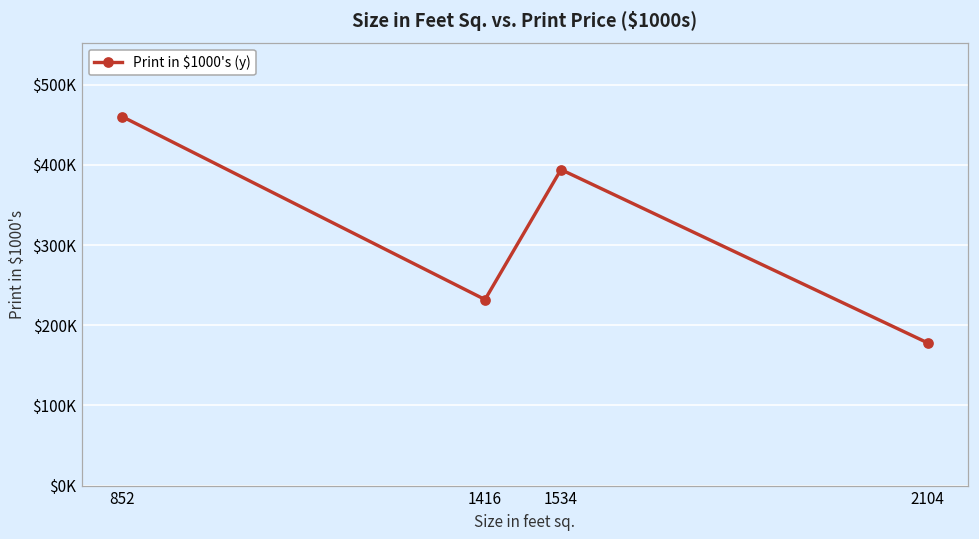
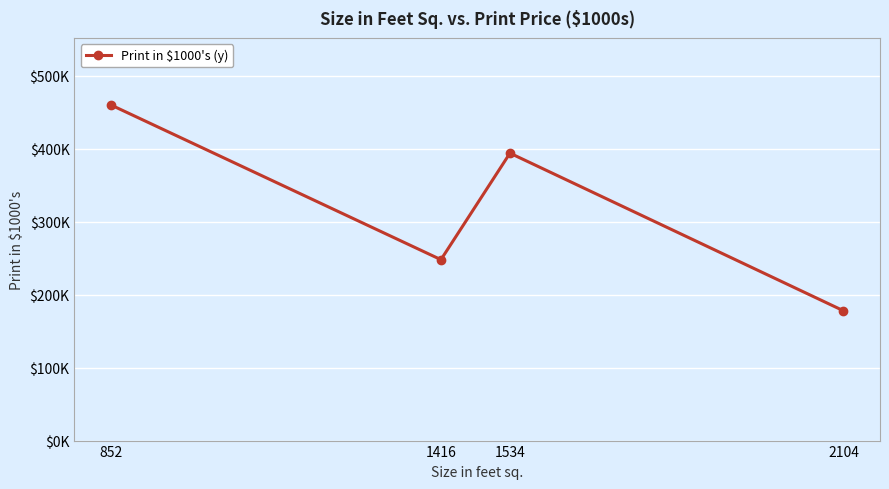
1416: $230000 -> $250000
